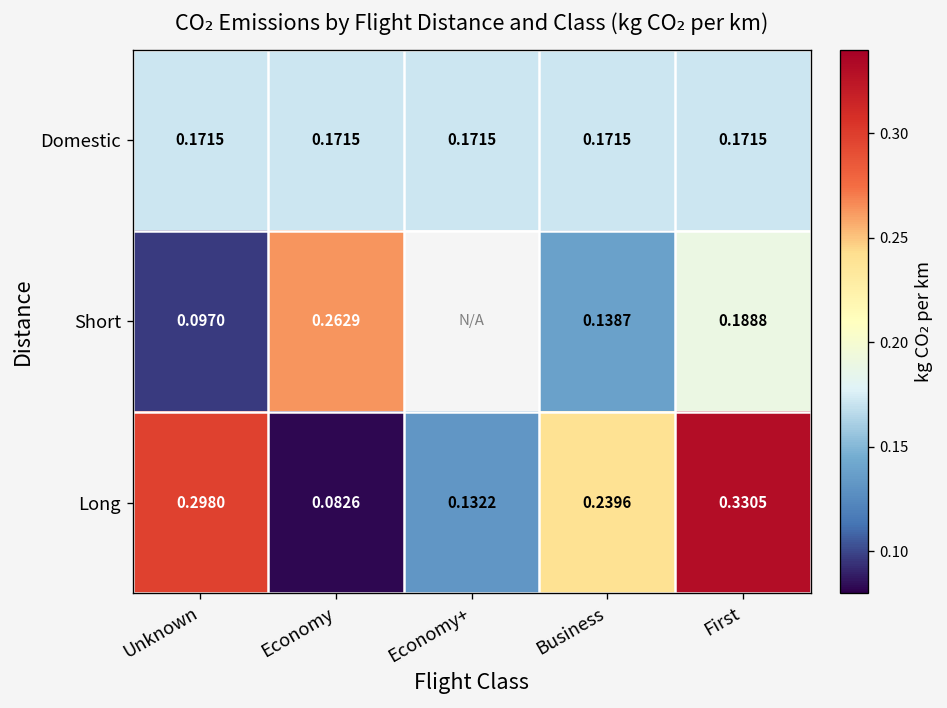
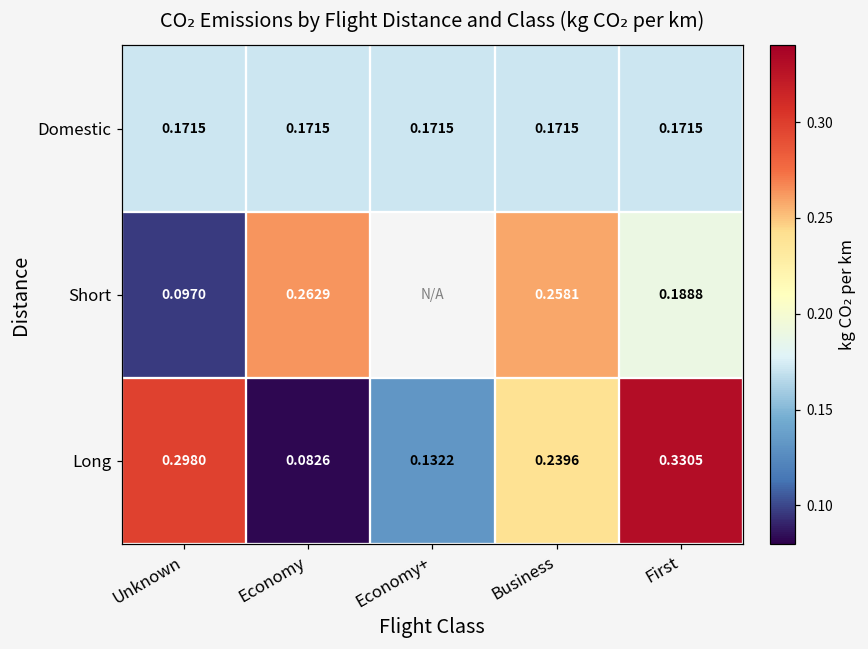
Short, Business: 0.1387 -> 0.2581
